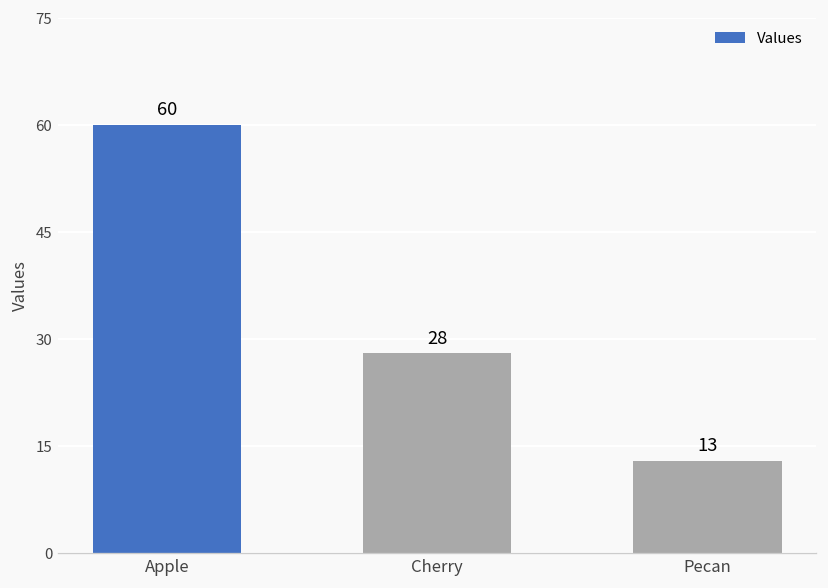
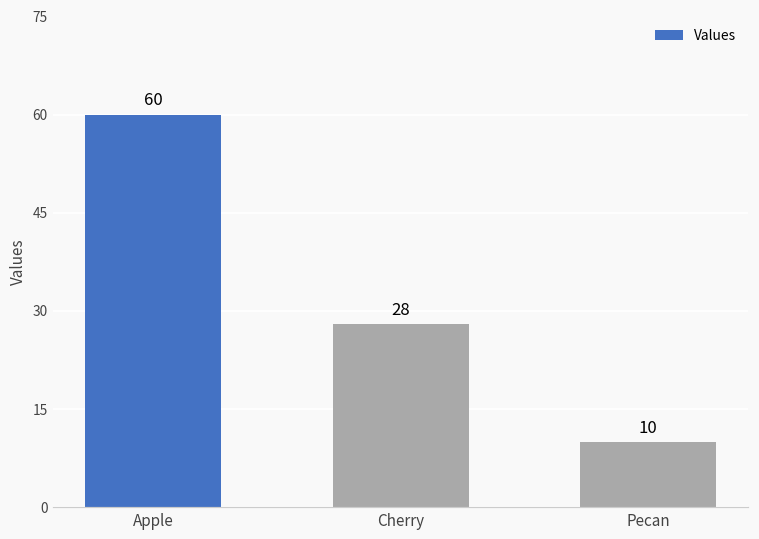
Pecan: 13 -> 10
